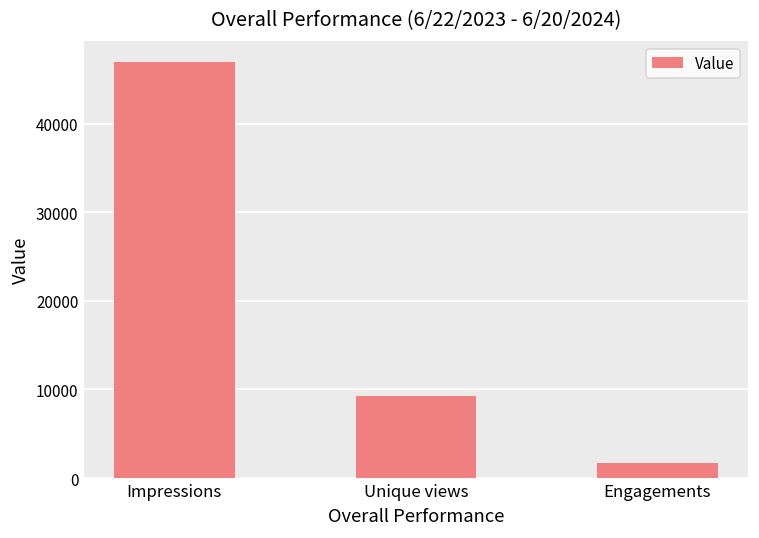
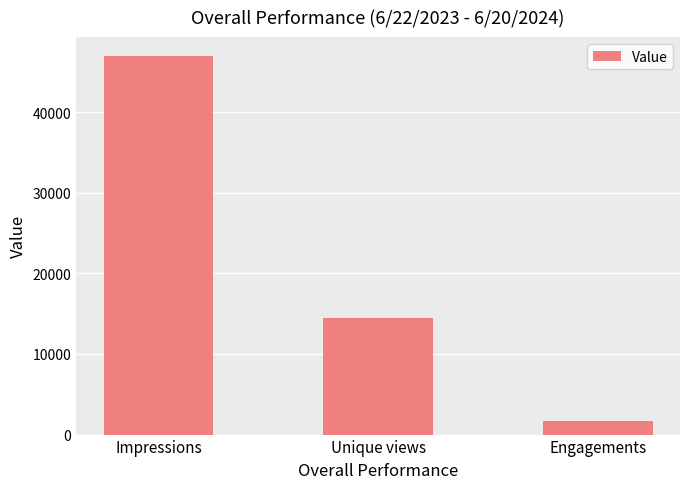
Unique views: 9000 -> 14000
